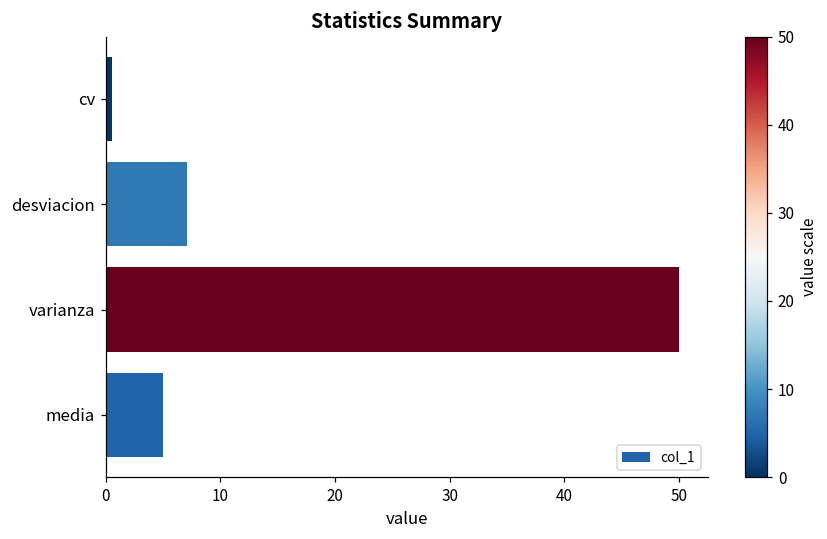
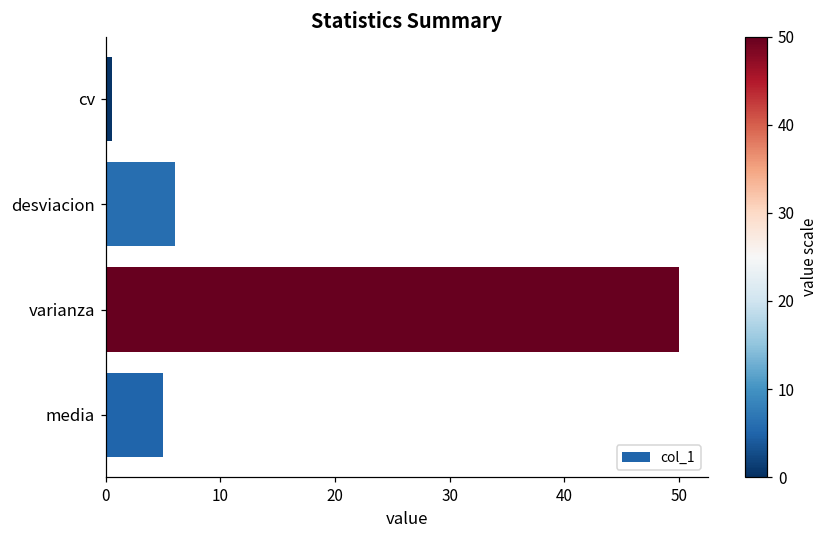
desviacion: 7.1 -> 6.0
